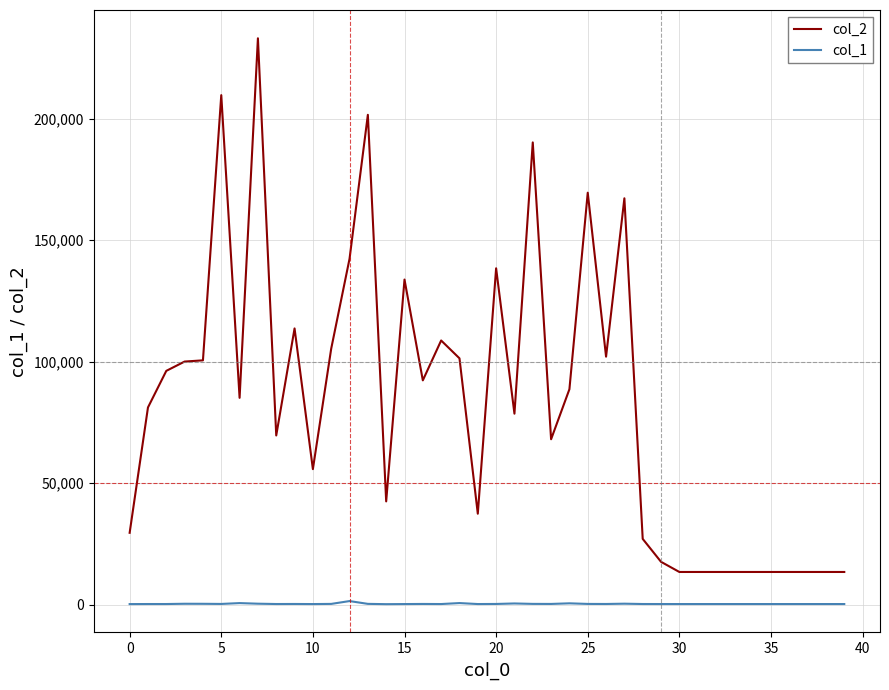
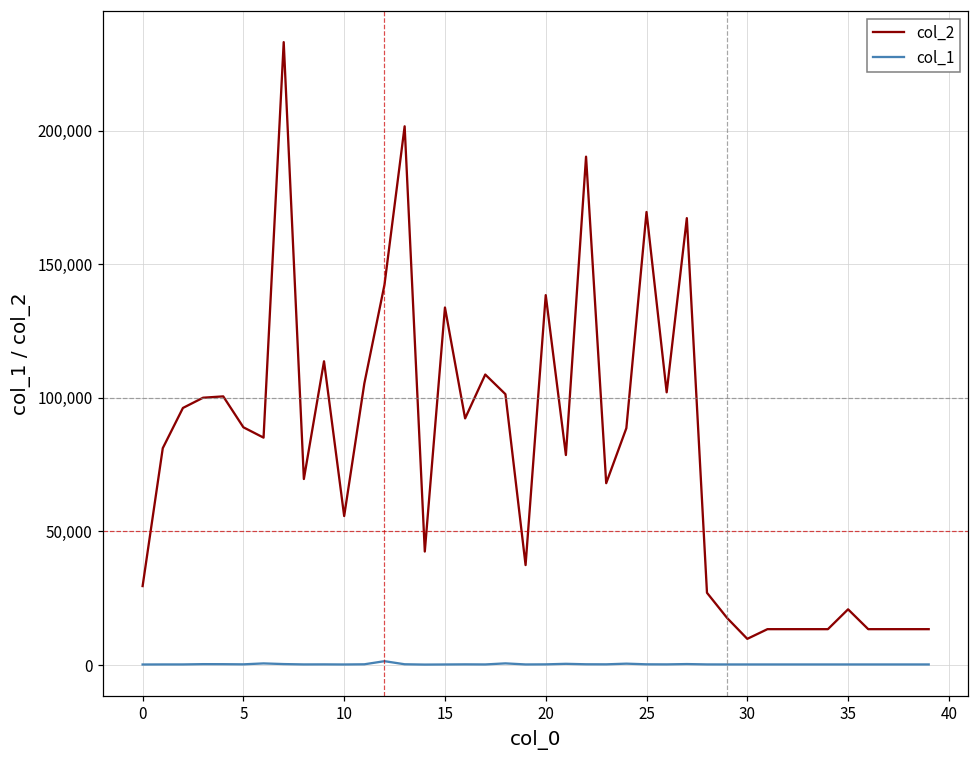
col_2, 5: 210,000 -> 89,000
col_2, 30: 13,000 -> 10,000
col_2, 35: 13,000 -> 21,000
